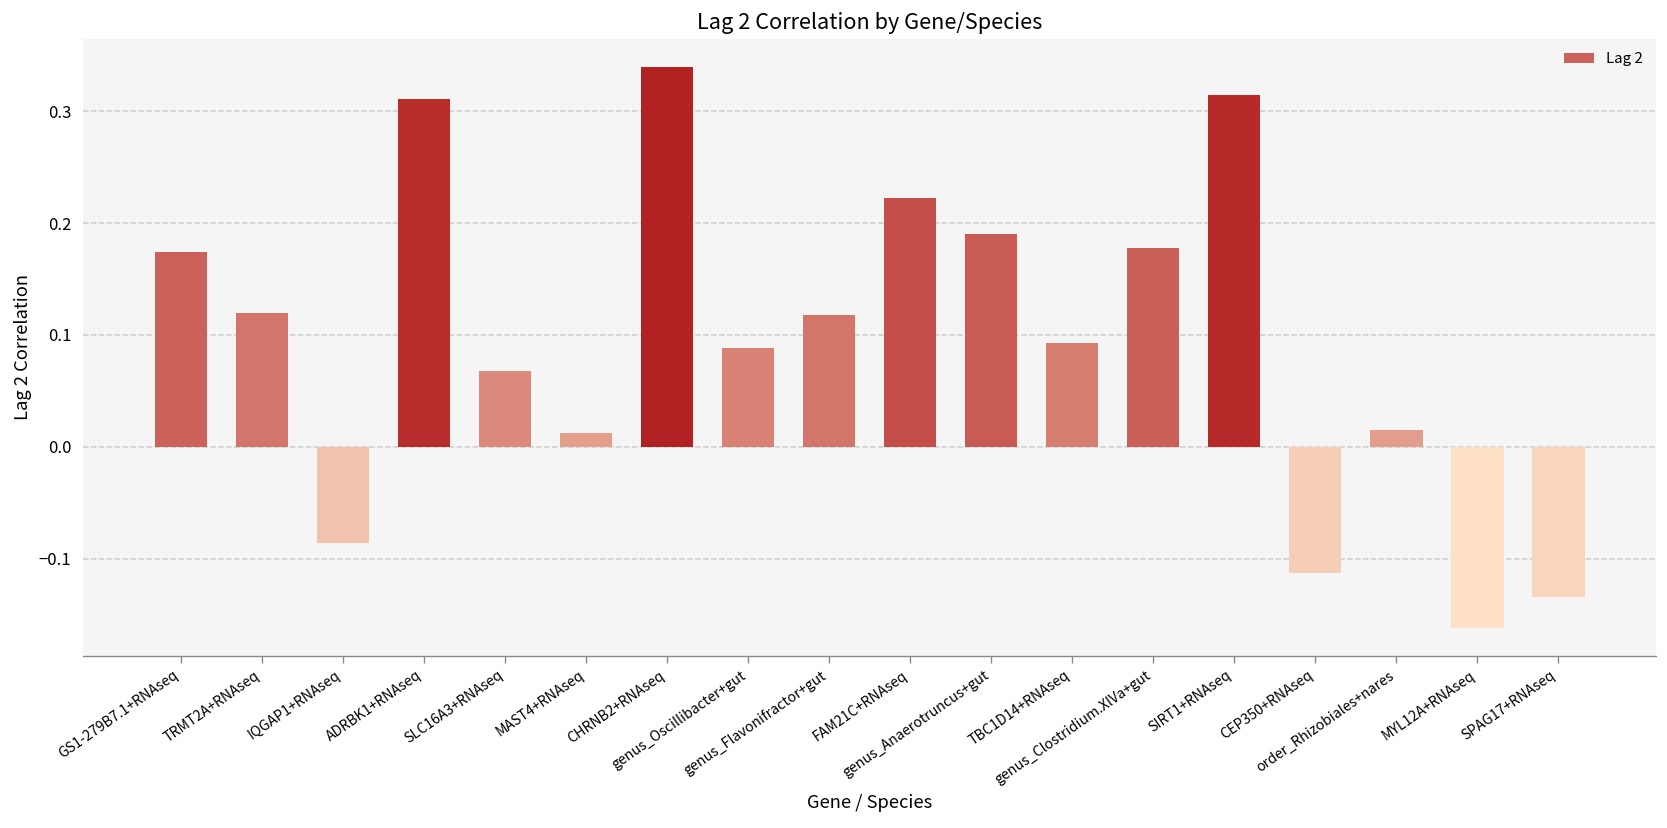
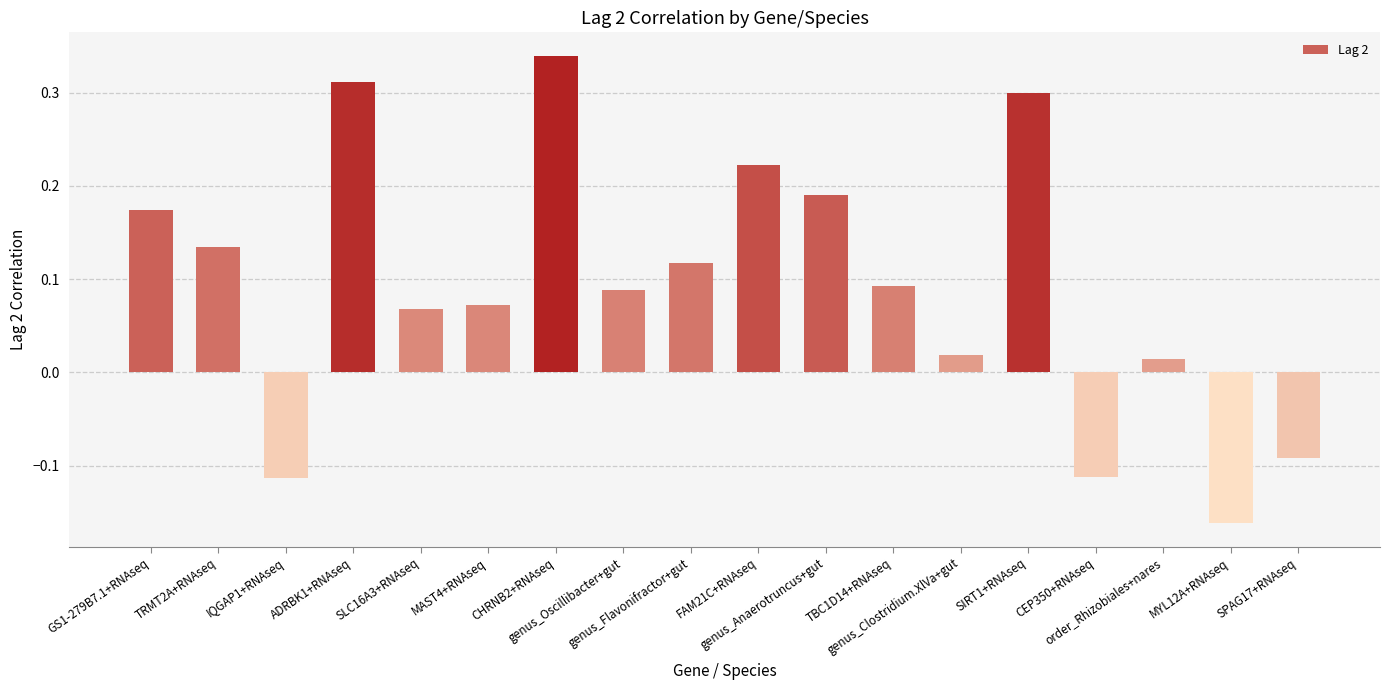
TRMT2A+RNAseq: 0.12 -> 0.13
IQGAP1+RNAseq: -0.09 -> -0.11
MAST4+RNAseq: 0.01 -> 0.07
genus_Clostridium.XlVa+gut: 0.18 -> 0.02
SIRT1+RNAseq: 0.31 -> 0.30
SPAG17+RNAseq: -0.13 -> -0.09
